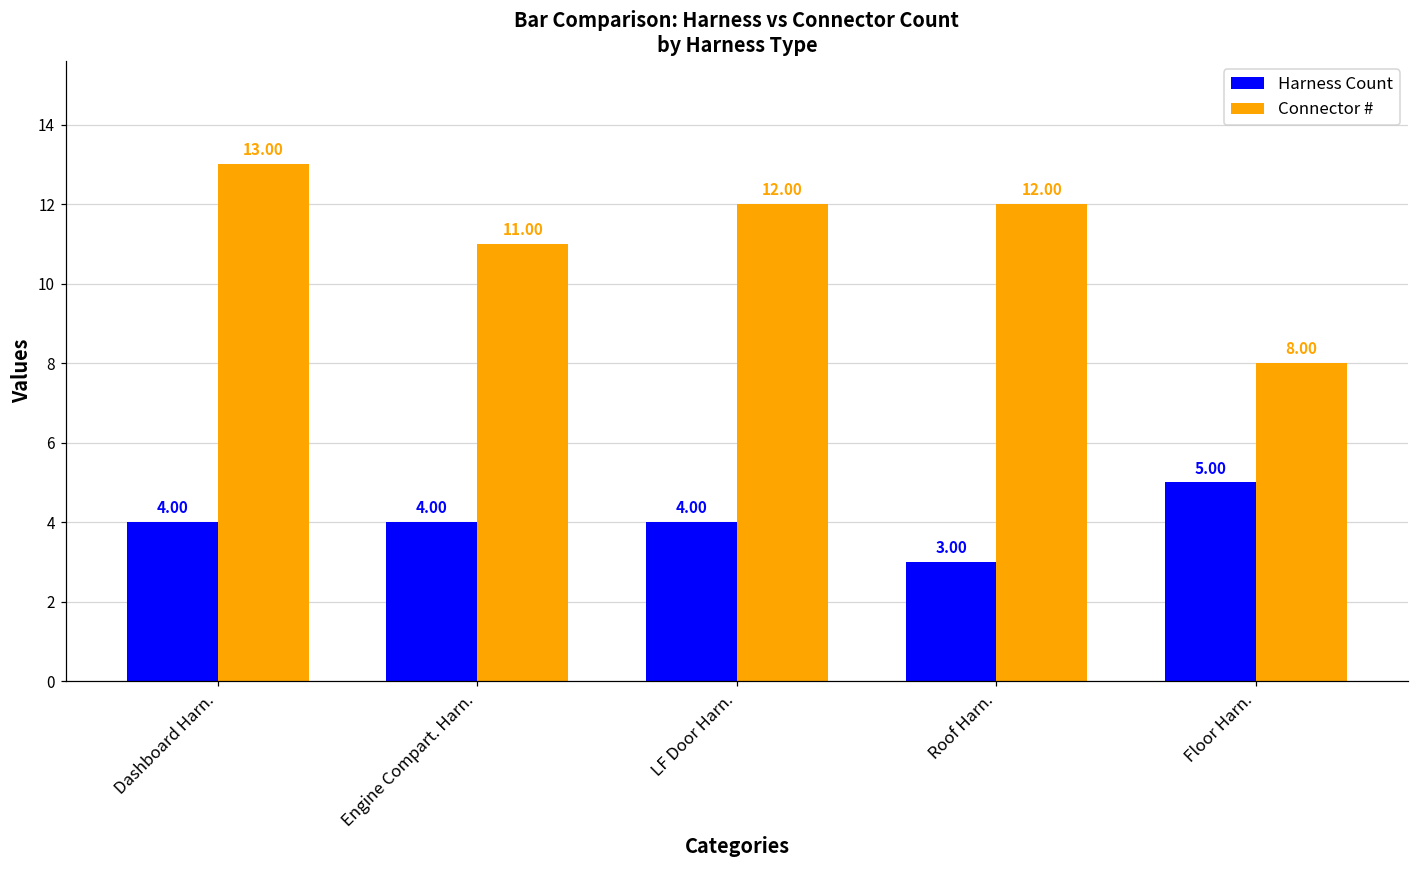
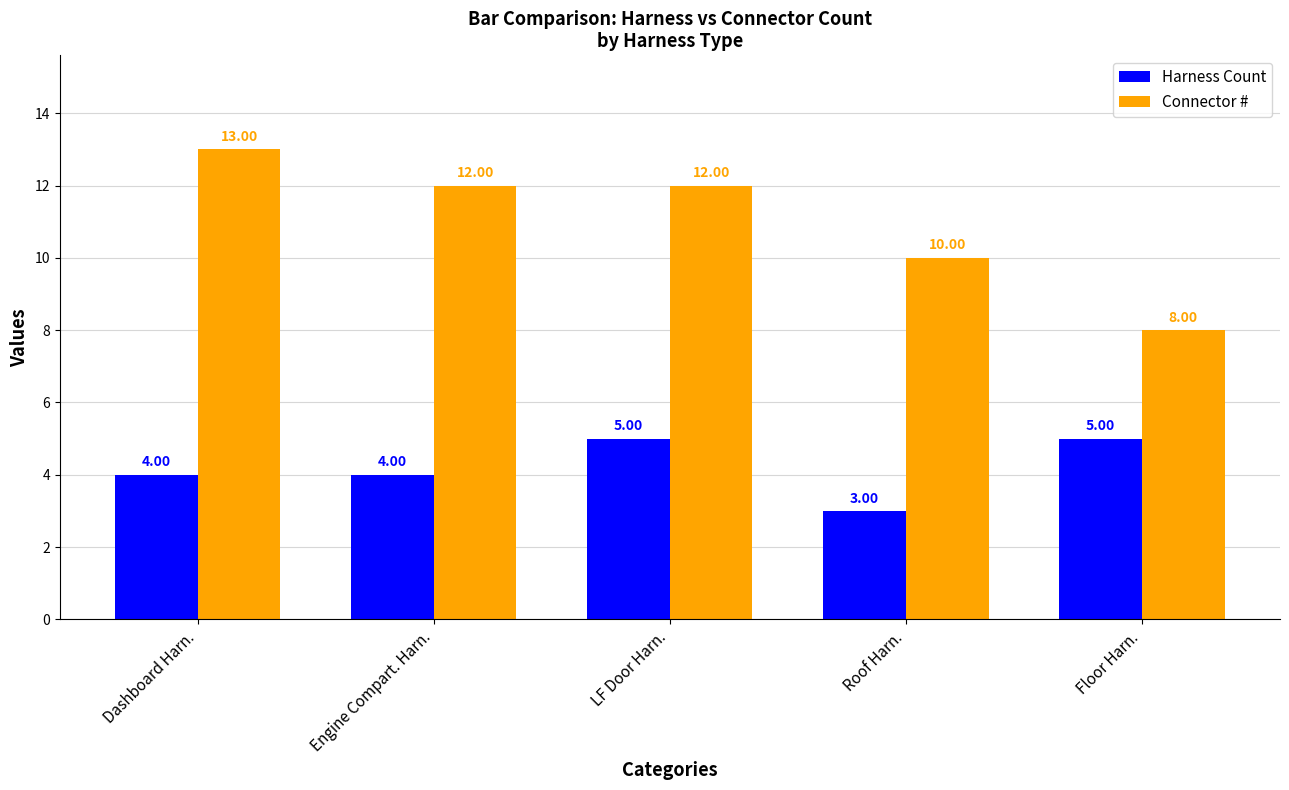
Connector #, Engine Compart. Harn.: 11.00 -> 12.00
Harness Count, LF Door Harn.: 4.00 -> 5.00
Connector #, Roof Harn.: 12.00 -> 10.00
